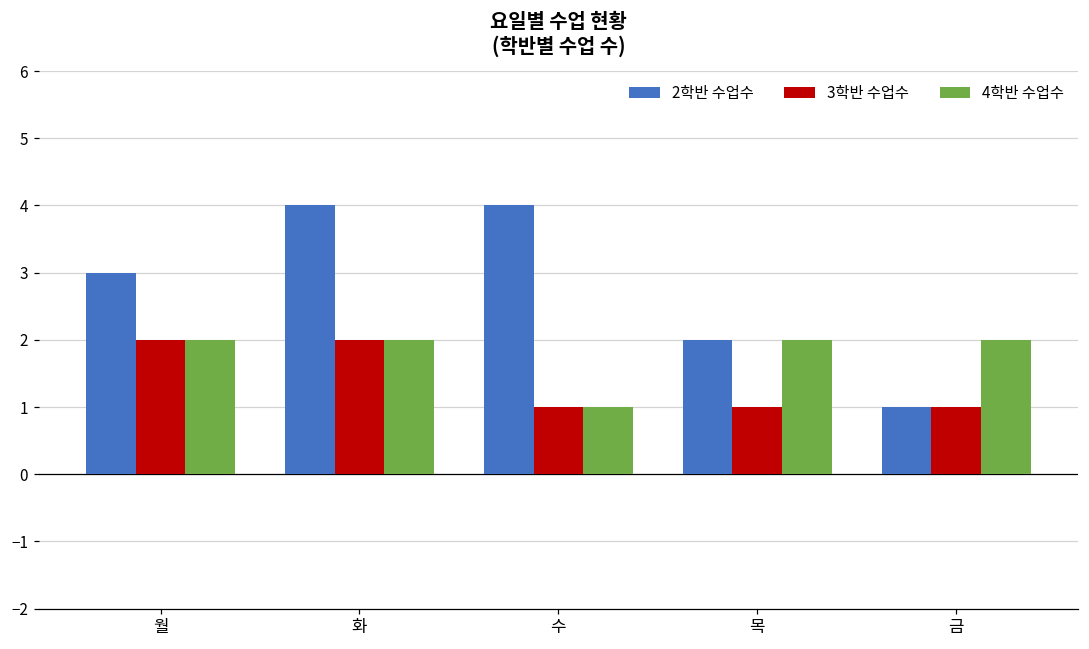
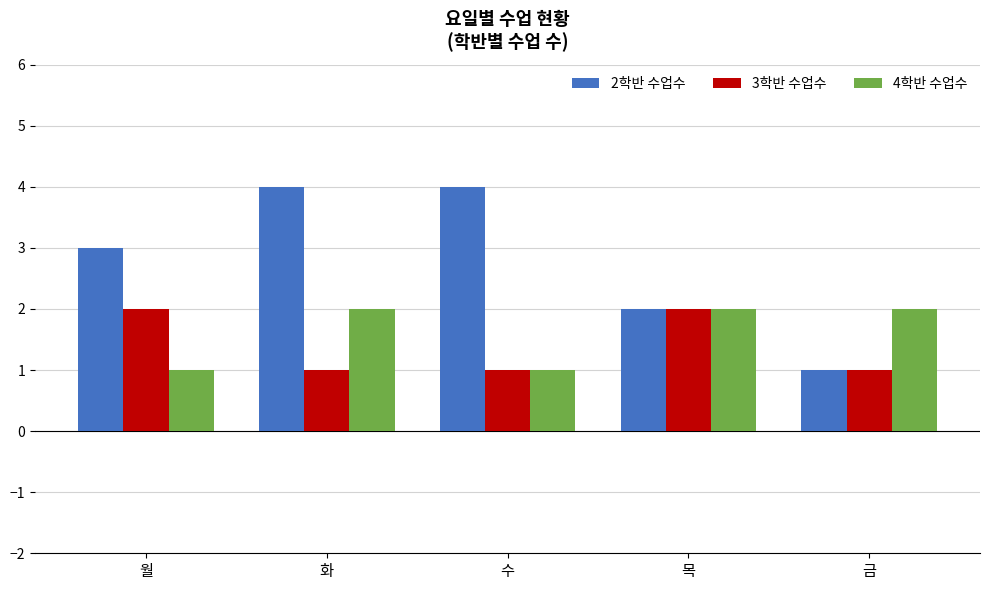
4학반 수업수, 월: 2 -> 1
3학반 수업수, 화: 2 -> 1
3학반 수업수, 목: 1 -> 2
